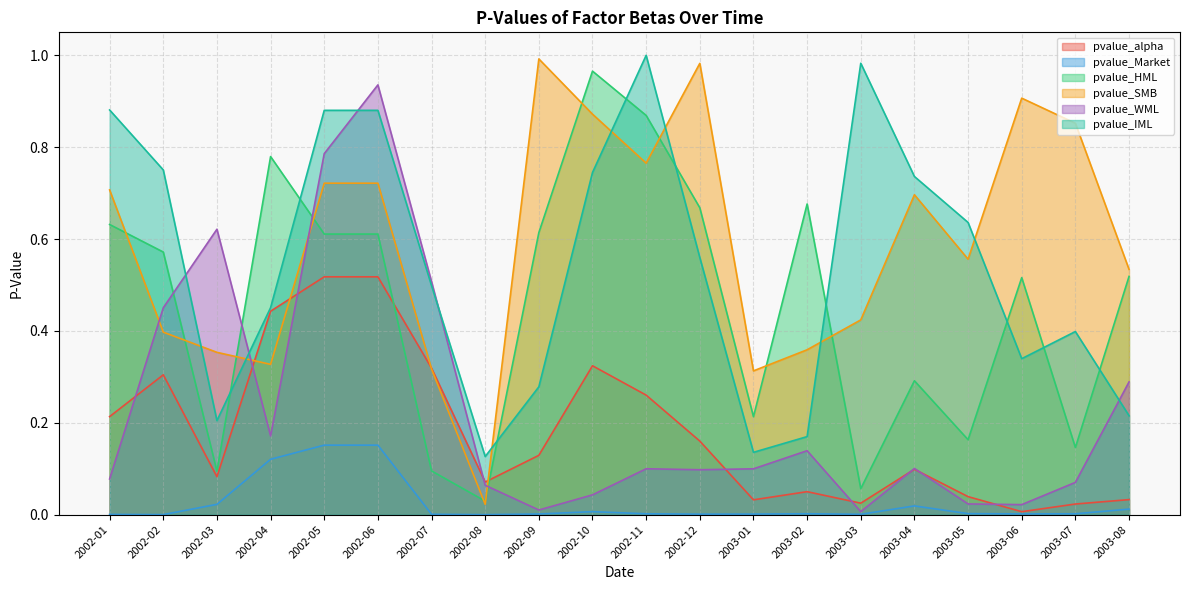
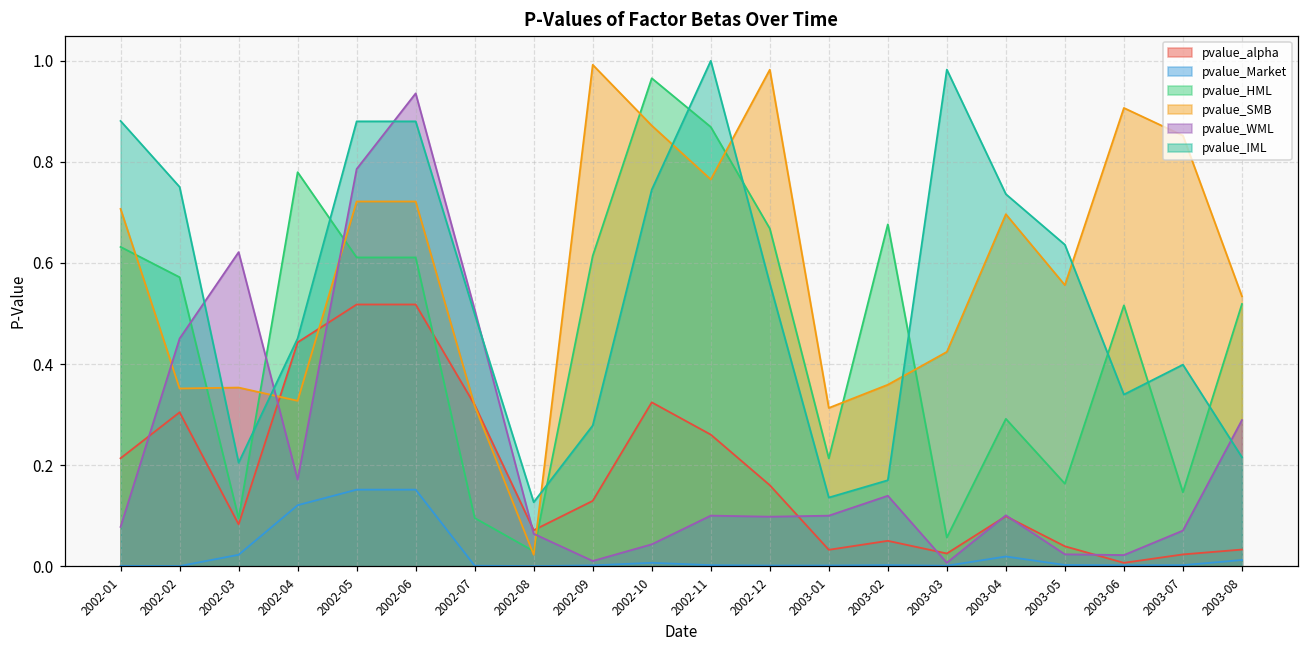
pvalue_SMB, 2002-02: 0.40 -> 0.35
